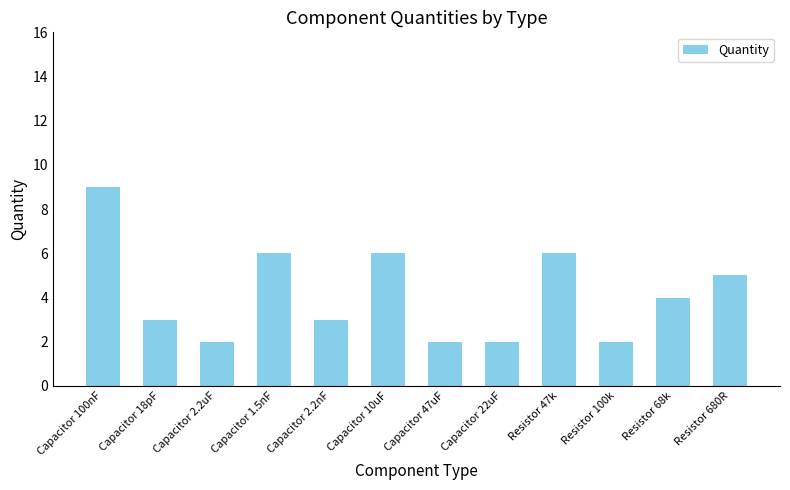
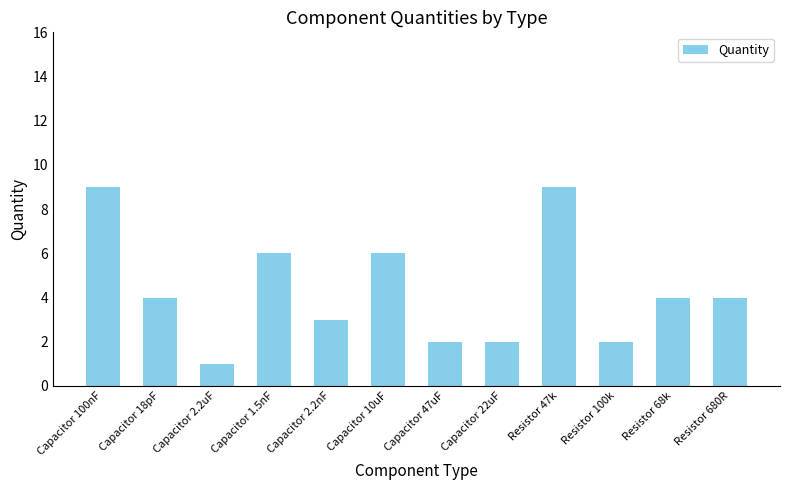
Capacitor 18pF: 3 -> 4
Capacitor 2.2uF: 2 -> 1
Resistor 47k: 6 -> 9
Resistor 680R: 5 -> 4
